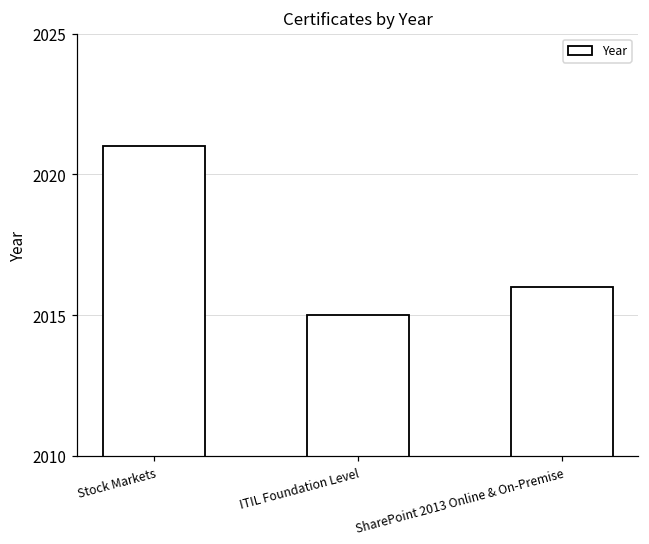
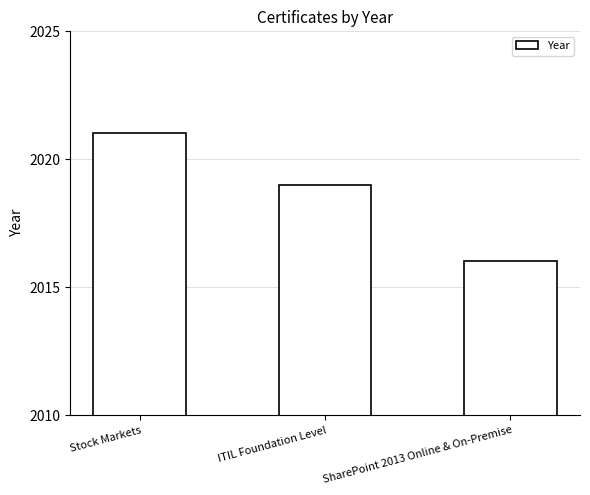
ITIL Foundation Level: 2015 -> 2019
